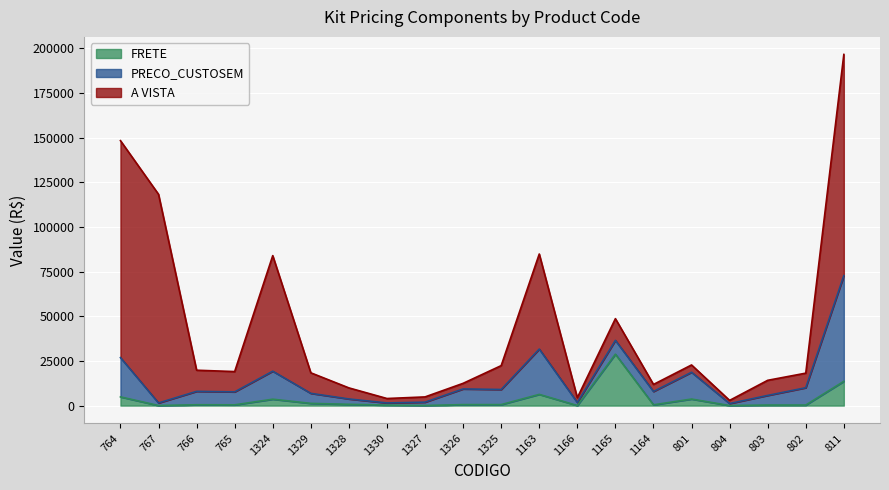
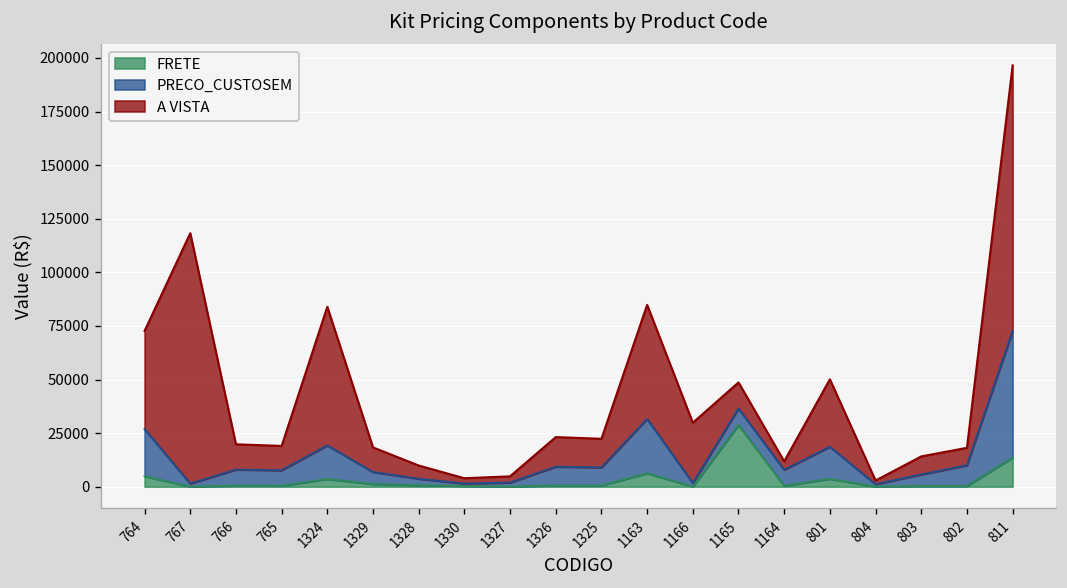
A VISTA, 764: 121000 -> 46000
A VISTA, 1326: 3000 -> 14000
A VISTA, 1166: 3000 -> 28000
A VISTA, 801: 4000 -> 31000
